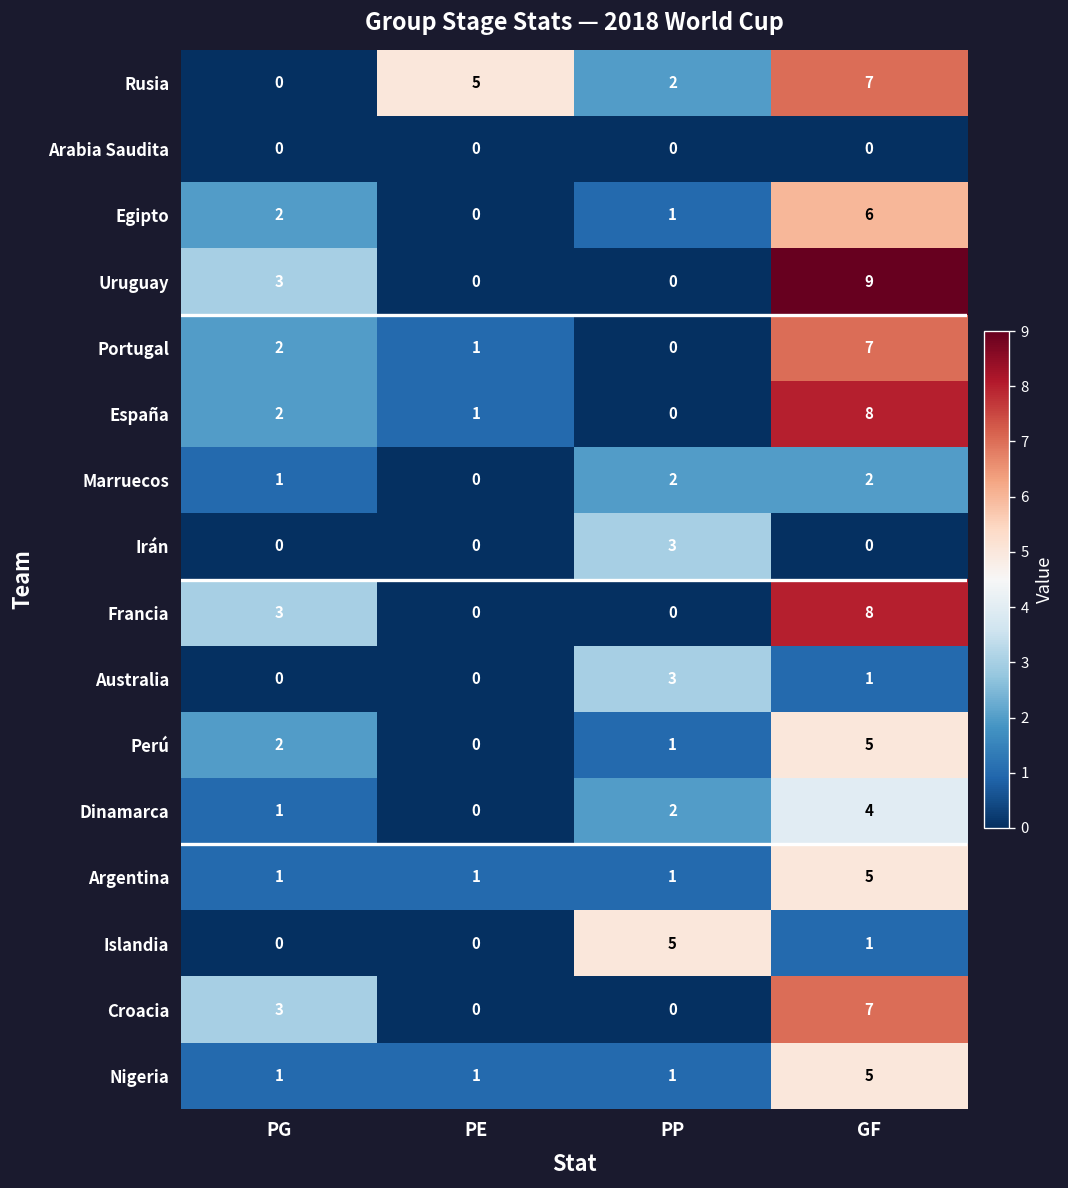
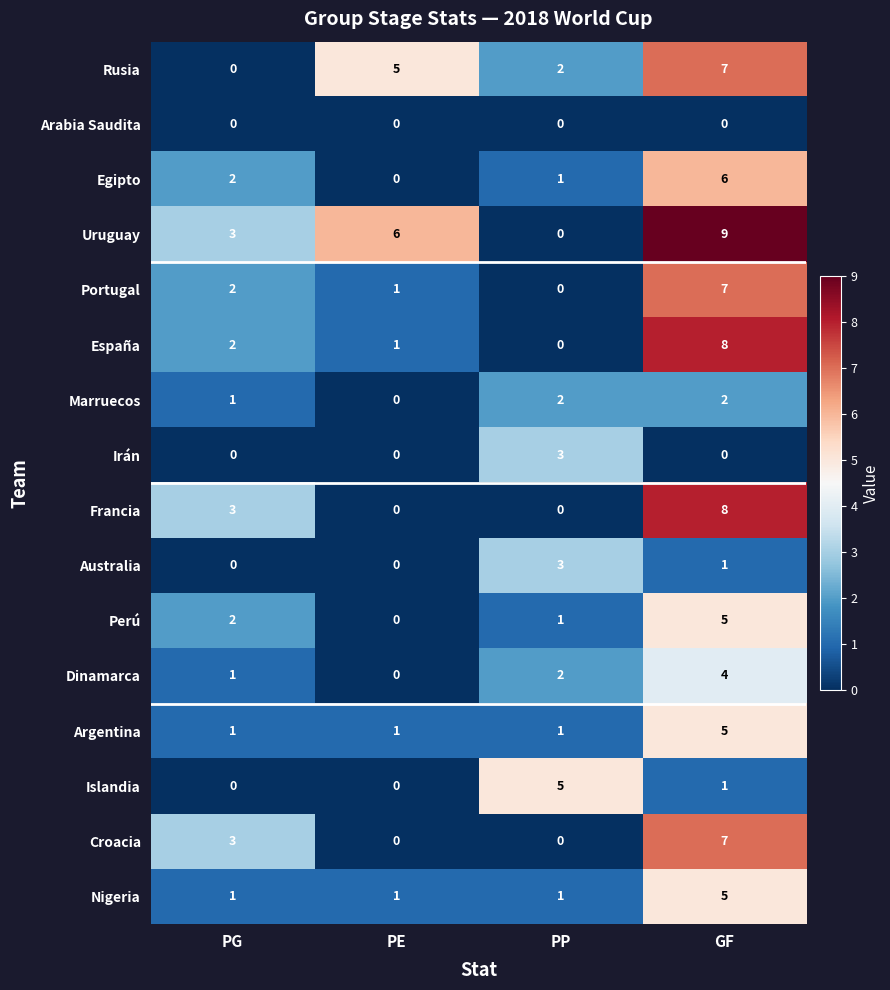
Uruguay, PE: 0 -> 6
